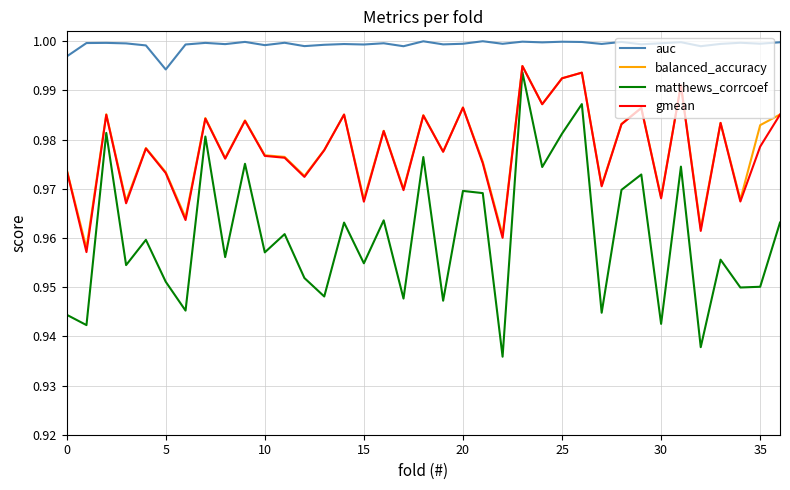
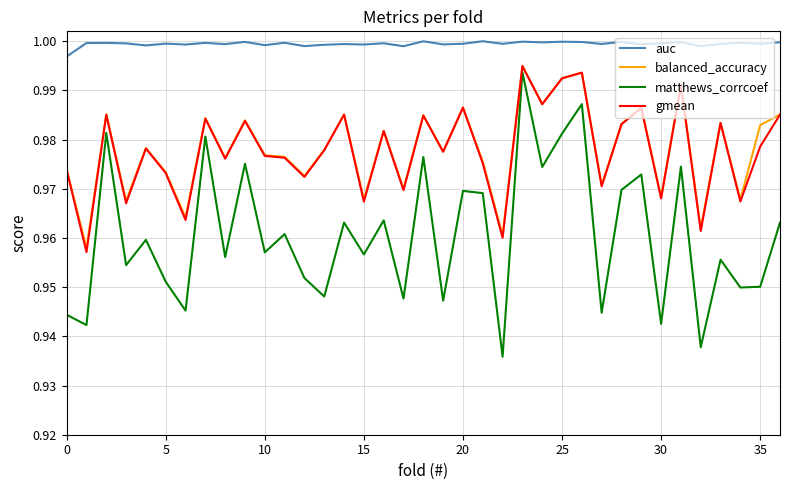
auc, 5: 0.994 -> 0.999
matthews_corrcoef, 15: 0.955 -> 0.957
